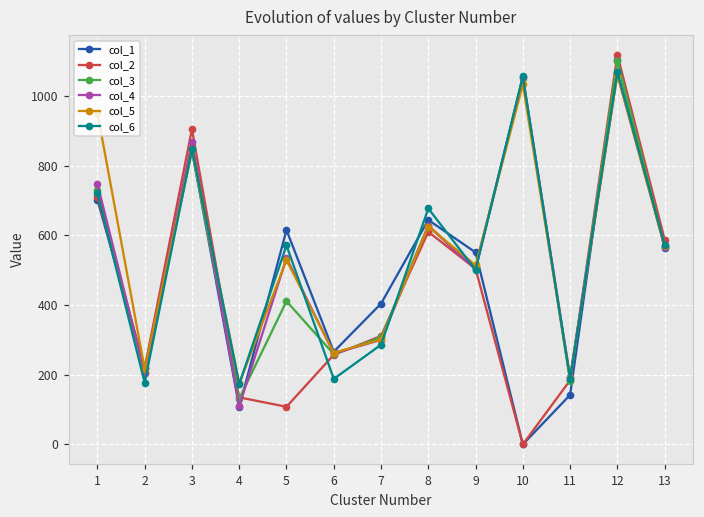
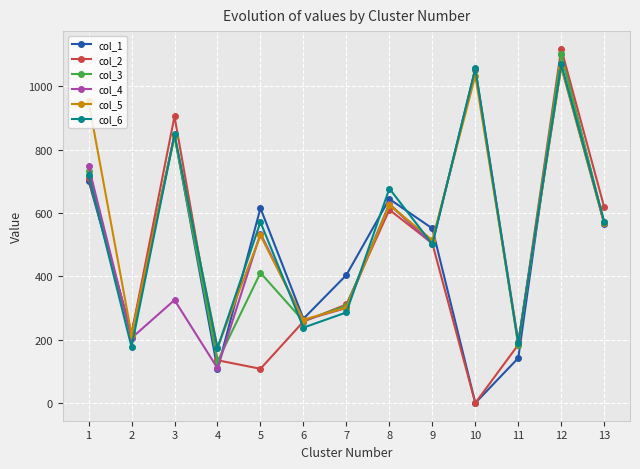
col_4, 3: 870 -> 330
col_6, 6: 190 -> 240
col_2, 13: 590 -> 620
